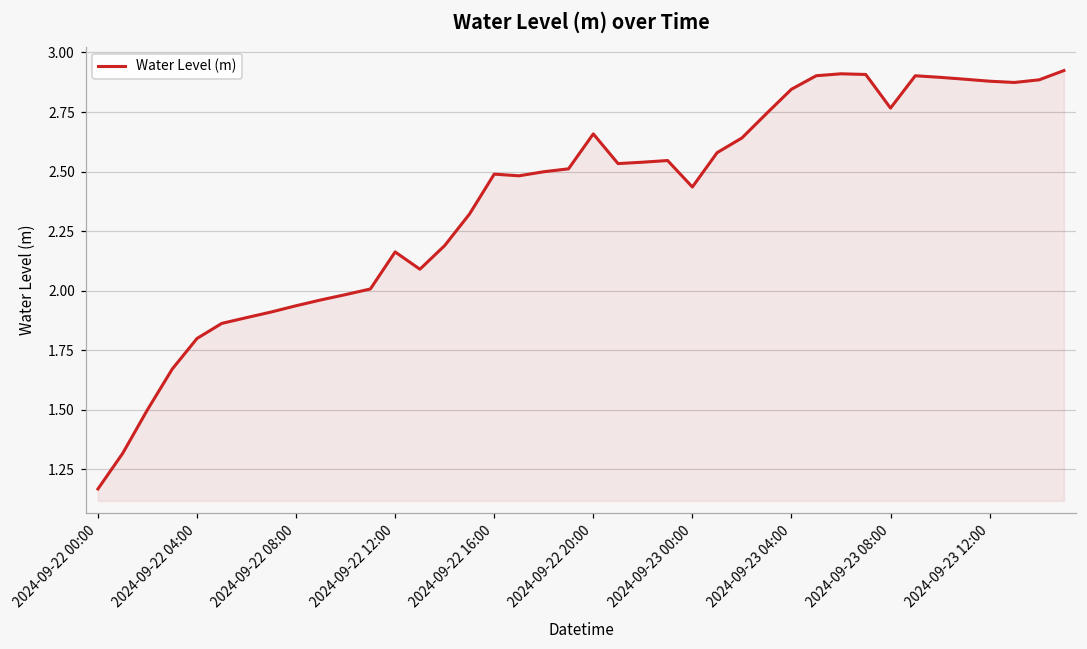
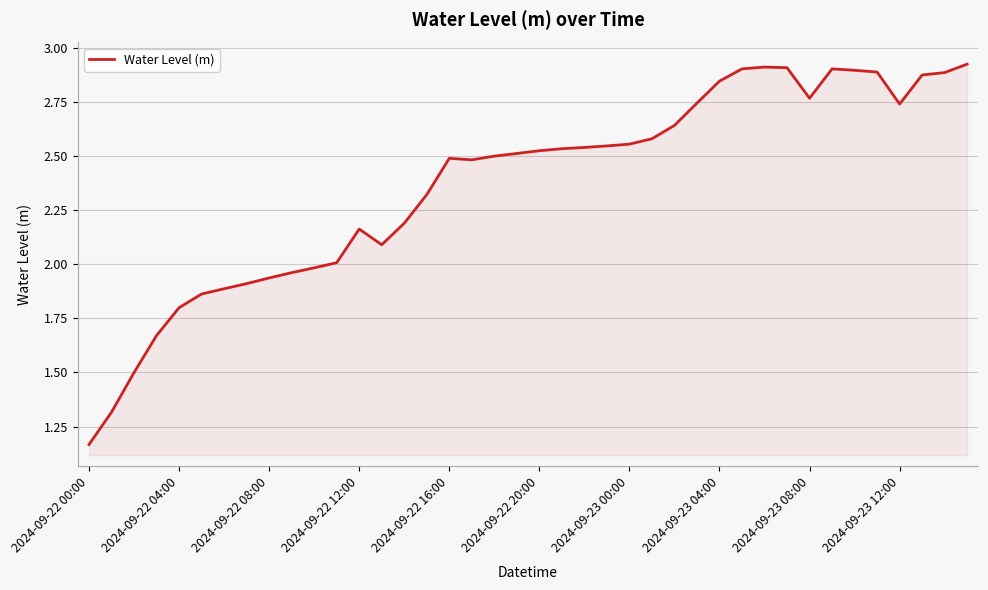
2024-09-22 20:00: 2.66 -> 2.52
2024-09-23 00:00: 2.44 -> 2.55
2024-09-23 12:00: 2.88 -> 2.74
